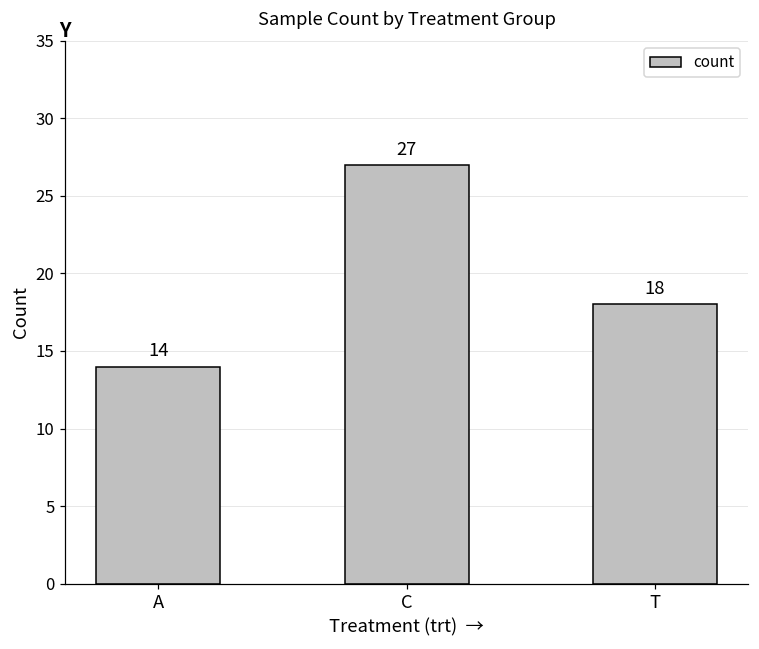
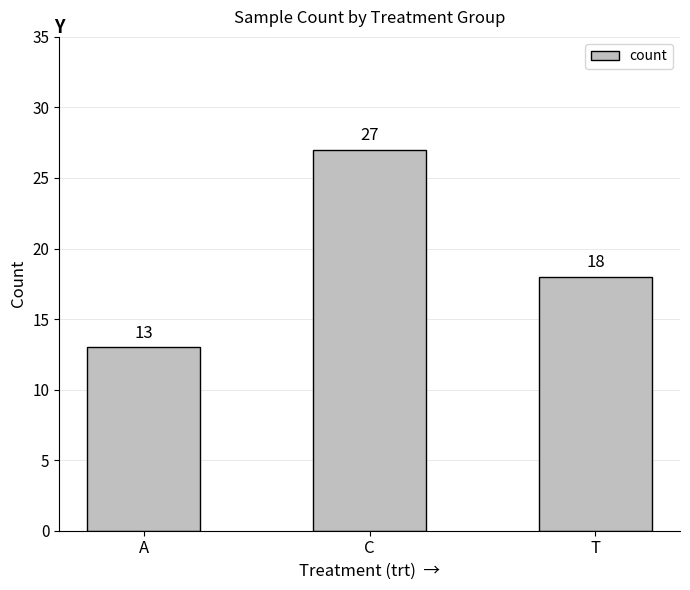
A: 14 -> 13
